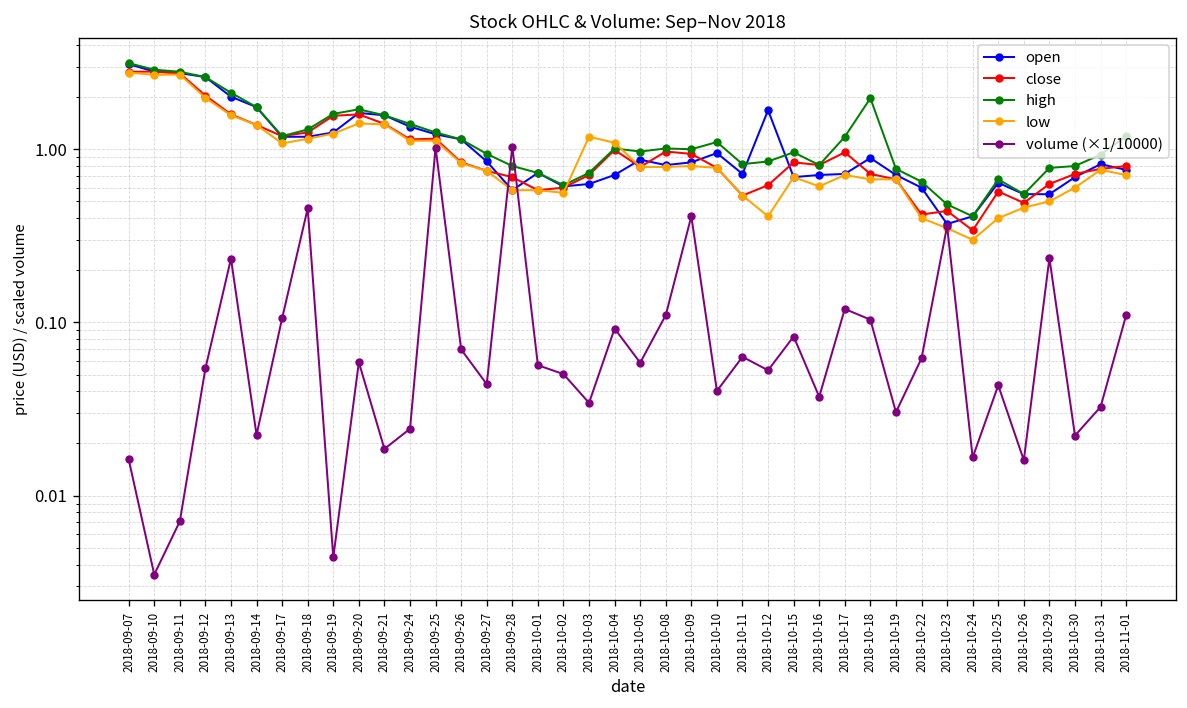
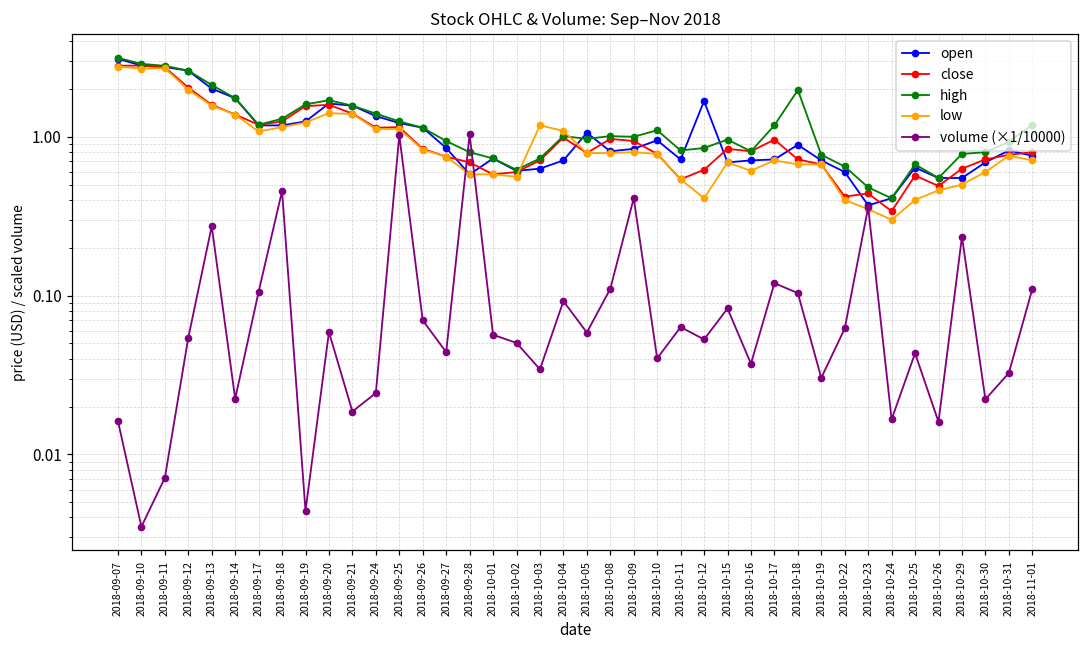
volume (×1/10000), 2018-09-13: 0.23 -> 0.27
open, 2018-10-05: 0.9 -> 1.1
